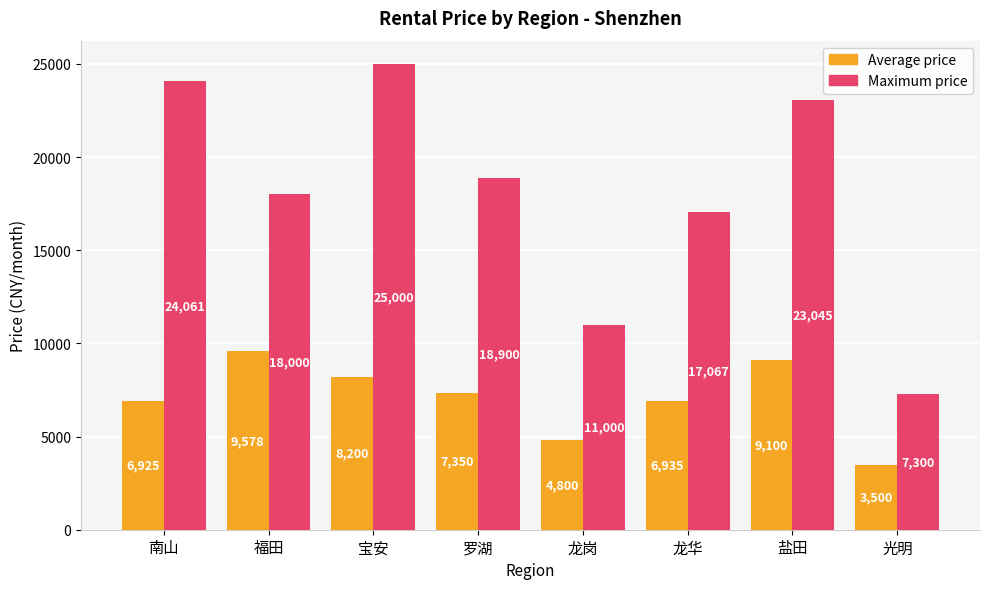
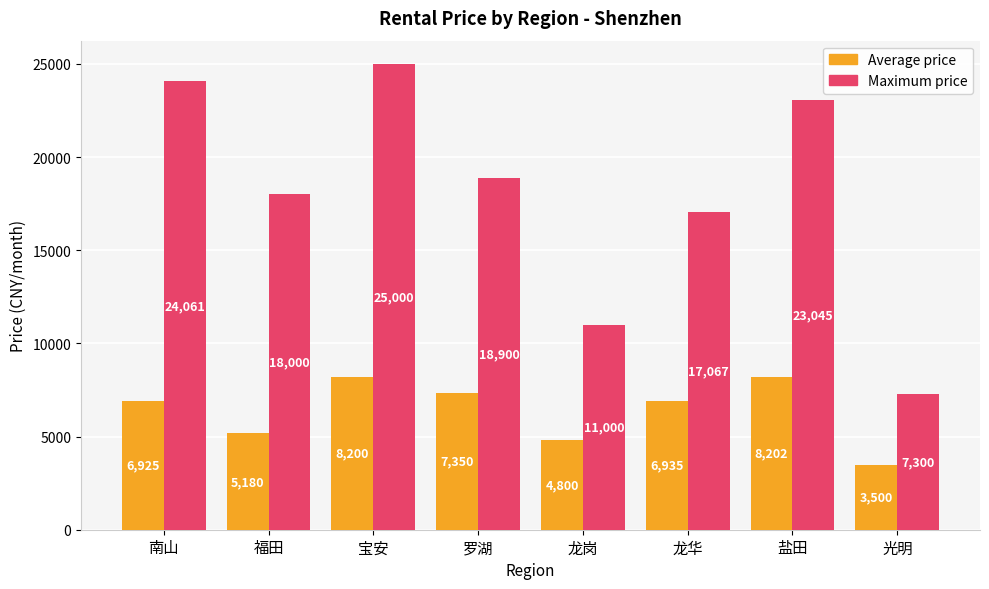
Average price, 福田: 9,578 -> 5,180
Average price, 盐田: 9,100 -> 8,202
